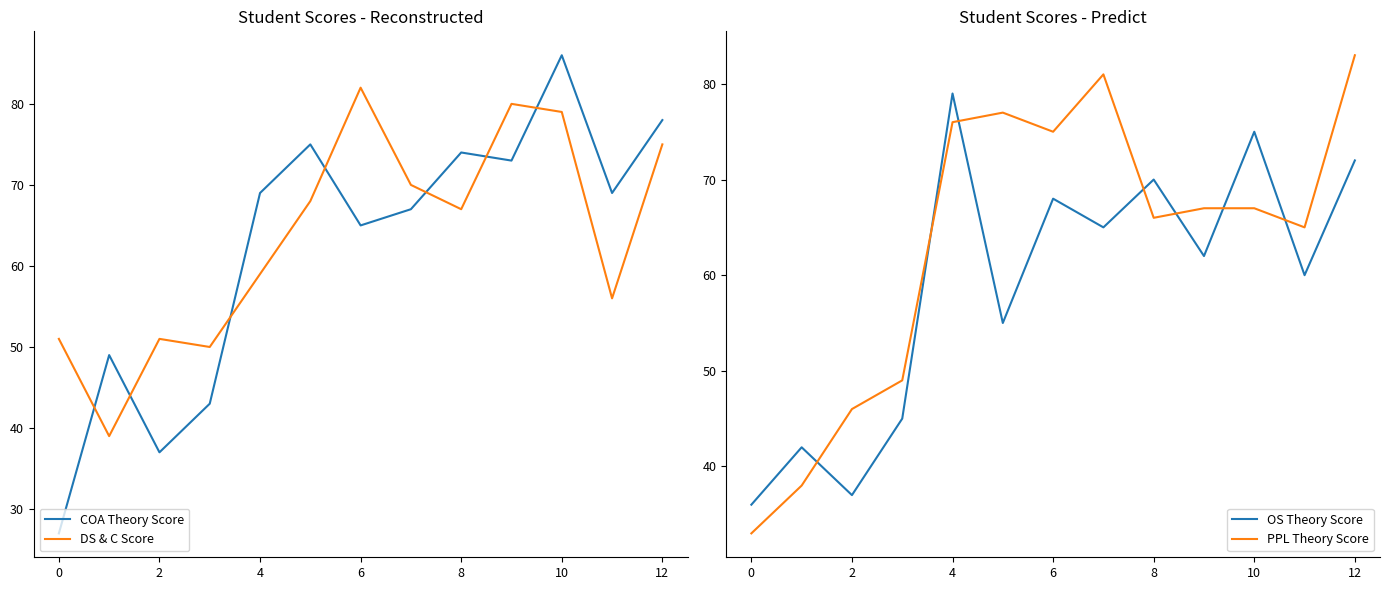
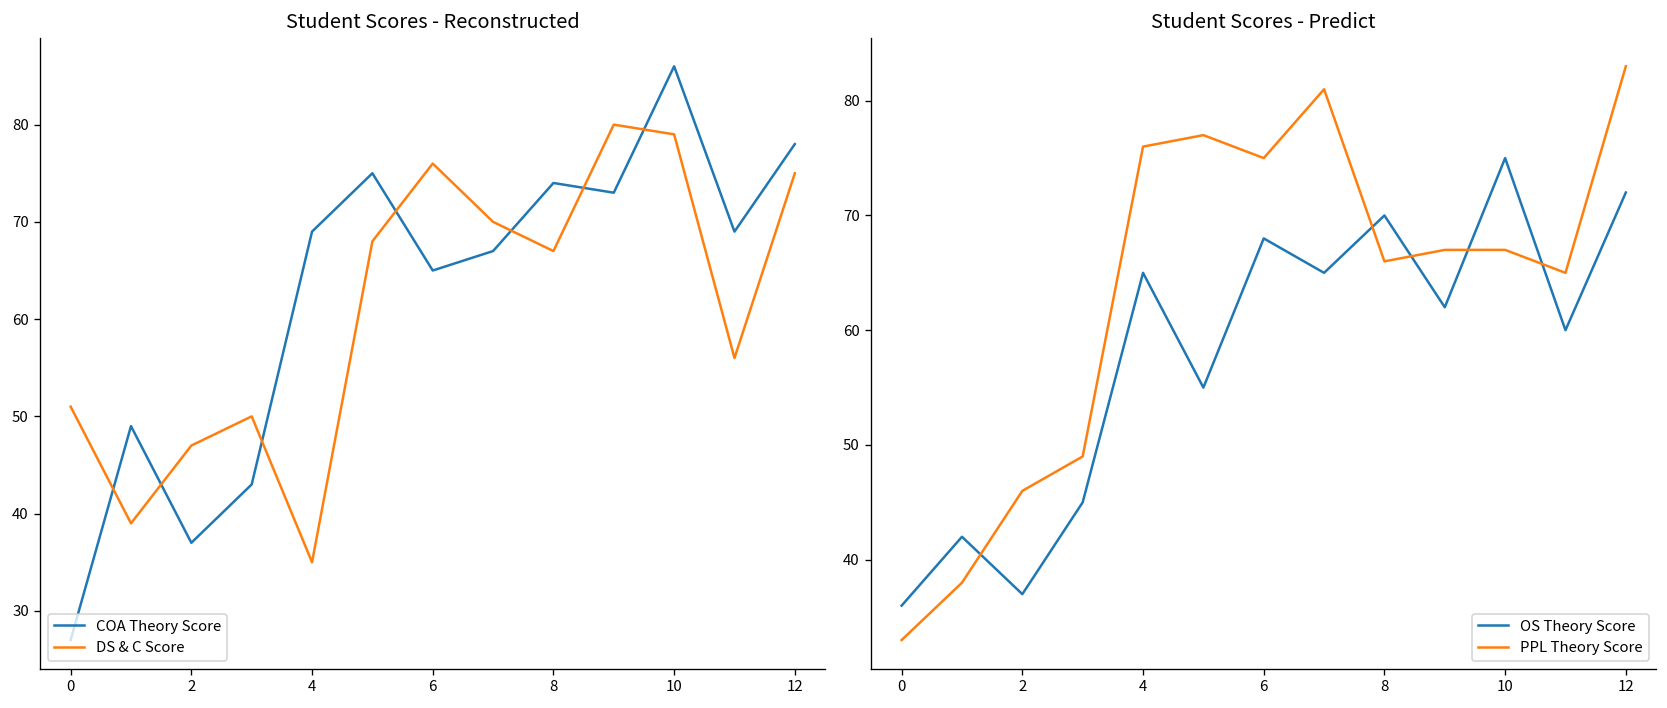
Student Scores - Reconstructed, DS & C Score, 2: 51 -> 47
Student Scores - Reconstructed, DS & C Score, 4: 59 -> 35
Student Scores - Reconstructed, DS & C Score, 6: 82 -> 76
Student Scores - Predict, OS Theory Score, 4: 79 -> 65
